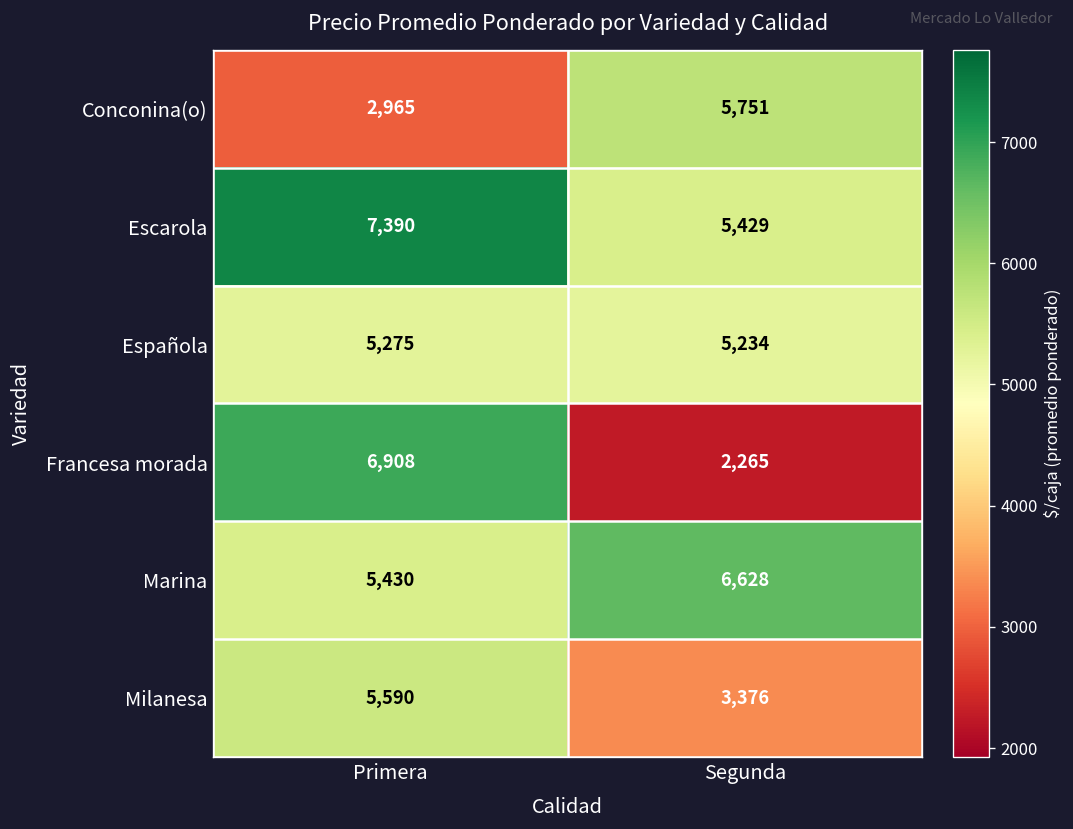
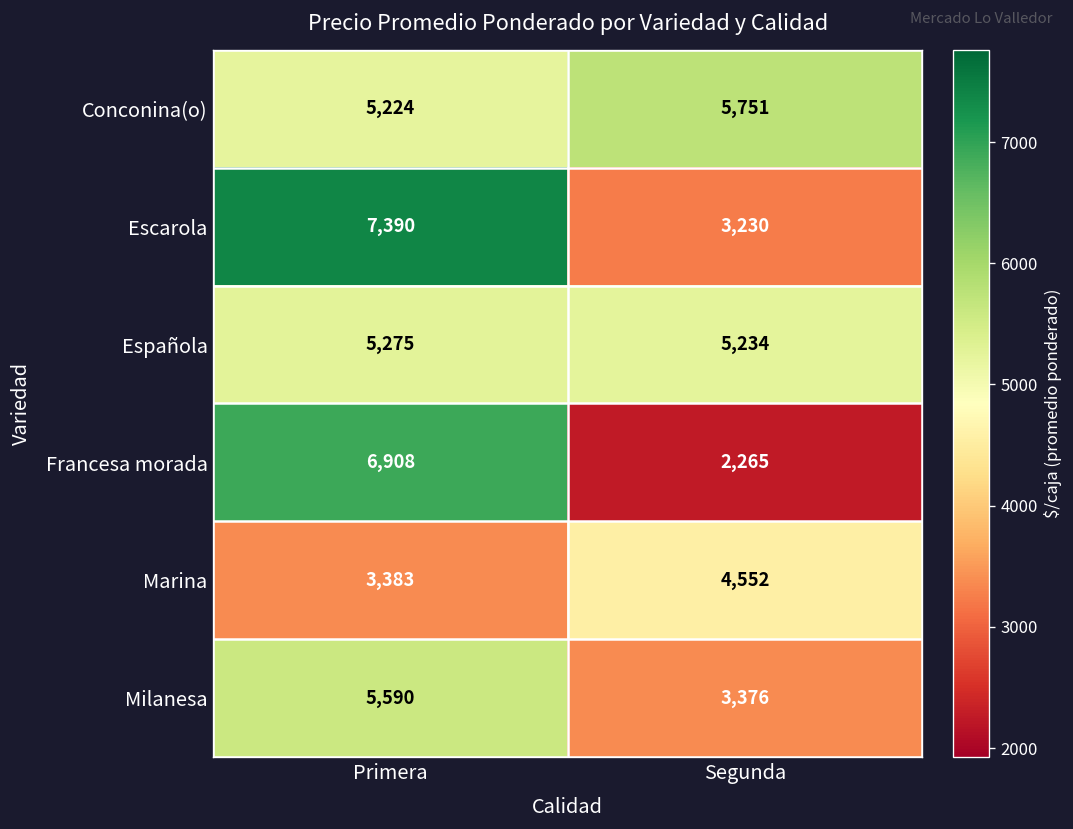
Conconina(o), Primera: 2,965 -> 5,224
Escarola, Segunda: 5,429 -> 3,230
Marina, Primera: 5,430 -> 3,383
Marina, Segunda: 6,628 -> 4,552
